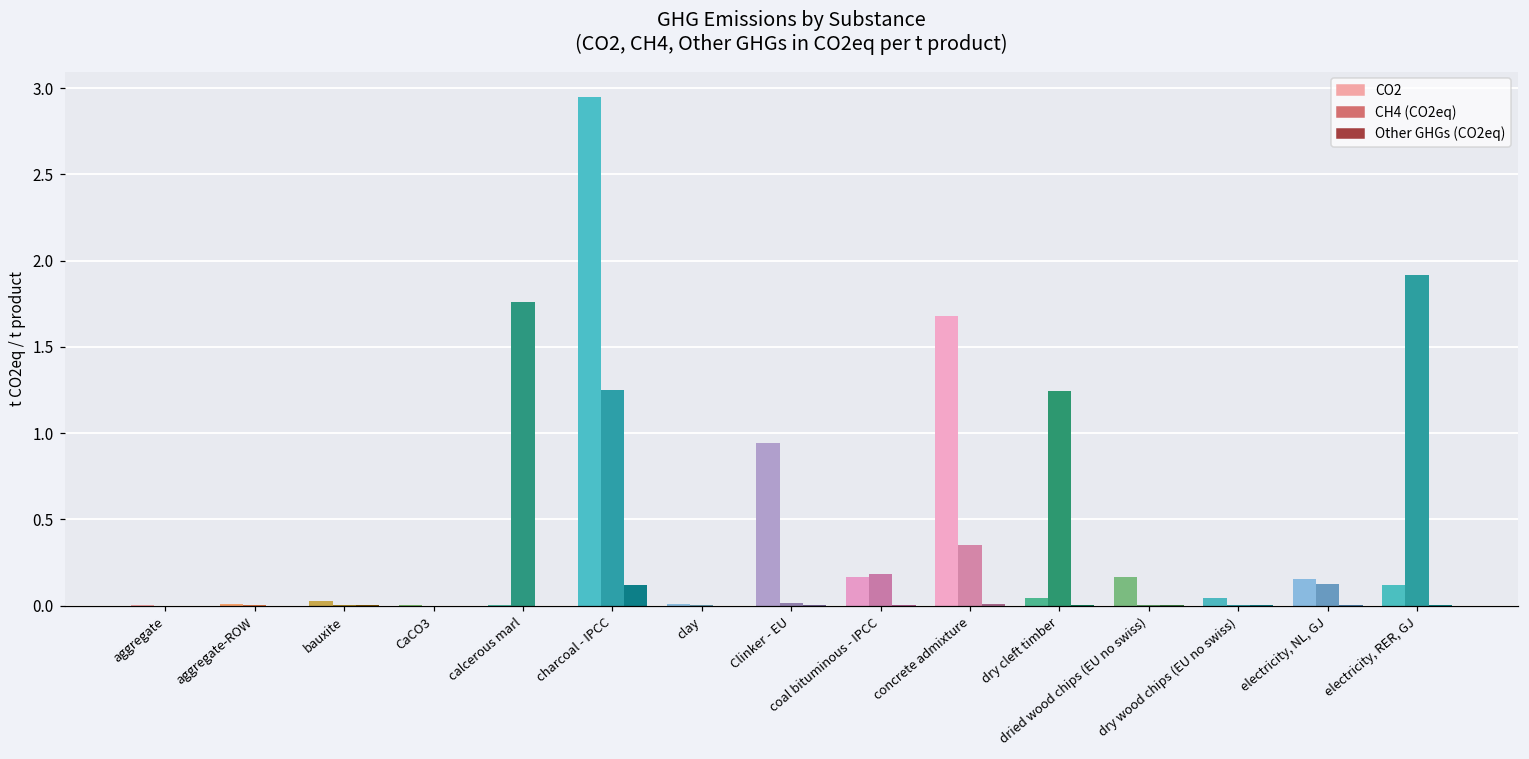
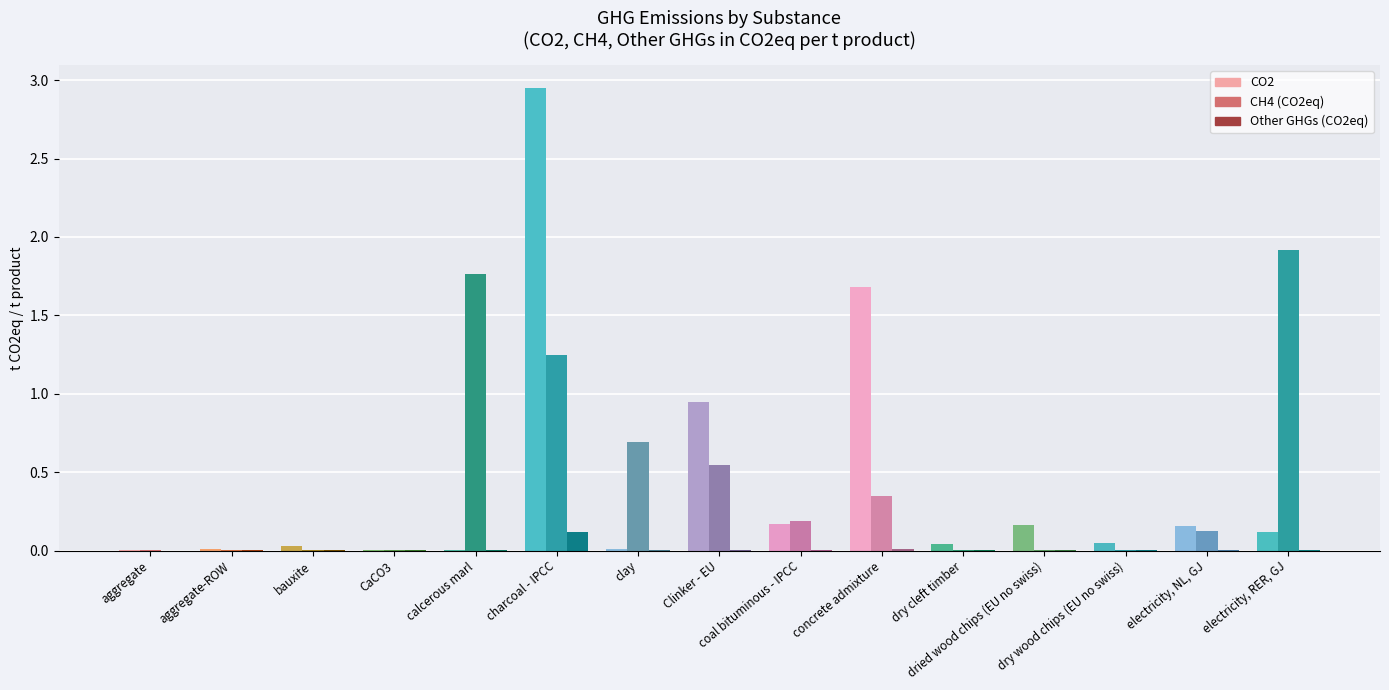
clay: 0.00 -> 0.69
Clinker - EU: 0.01 -> 0.55
dry cleft timber: 1.24 -> 0.00
